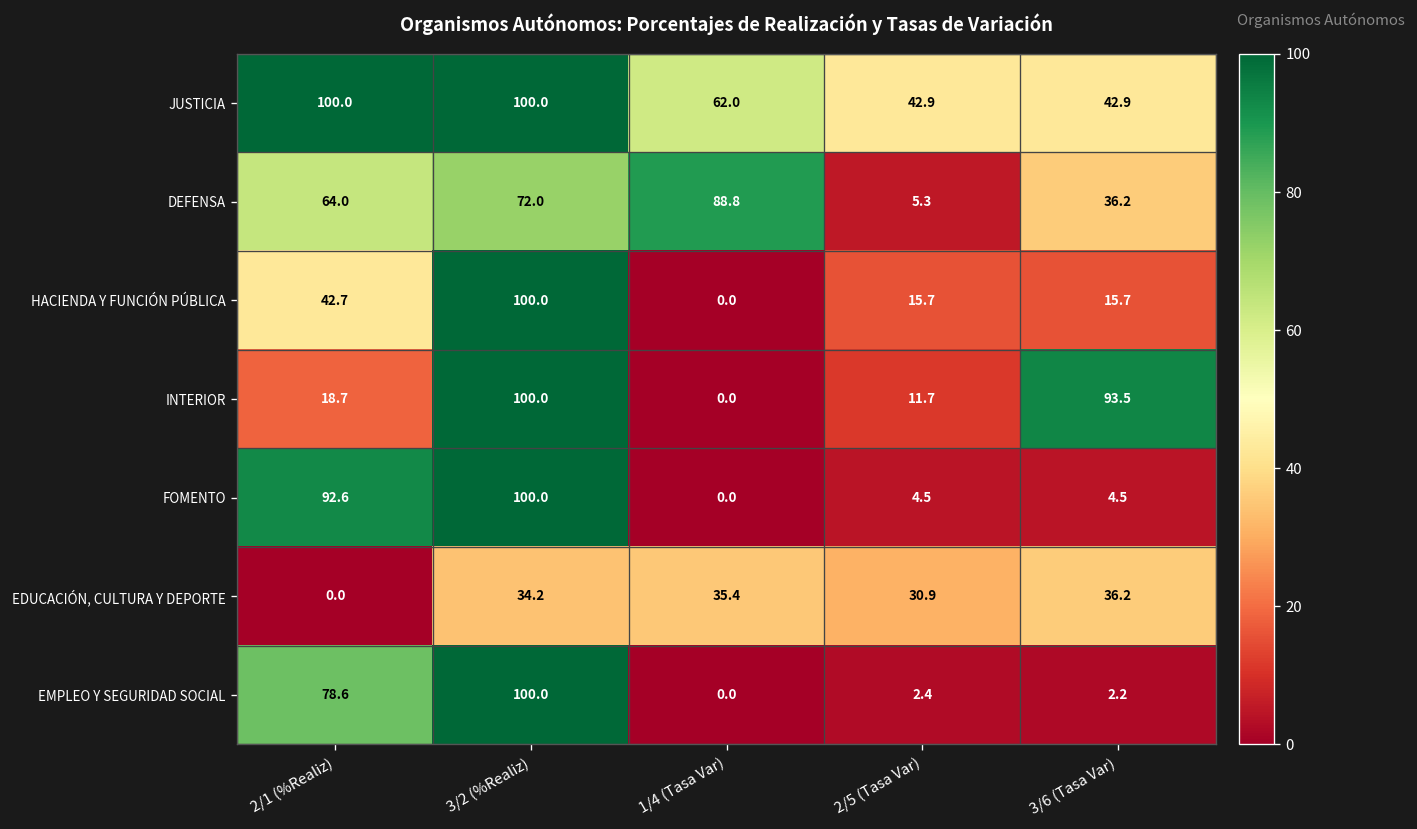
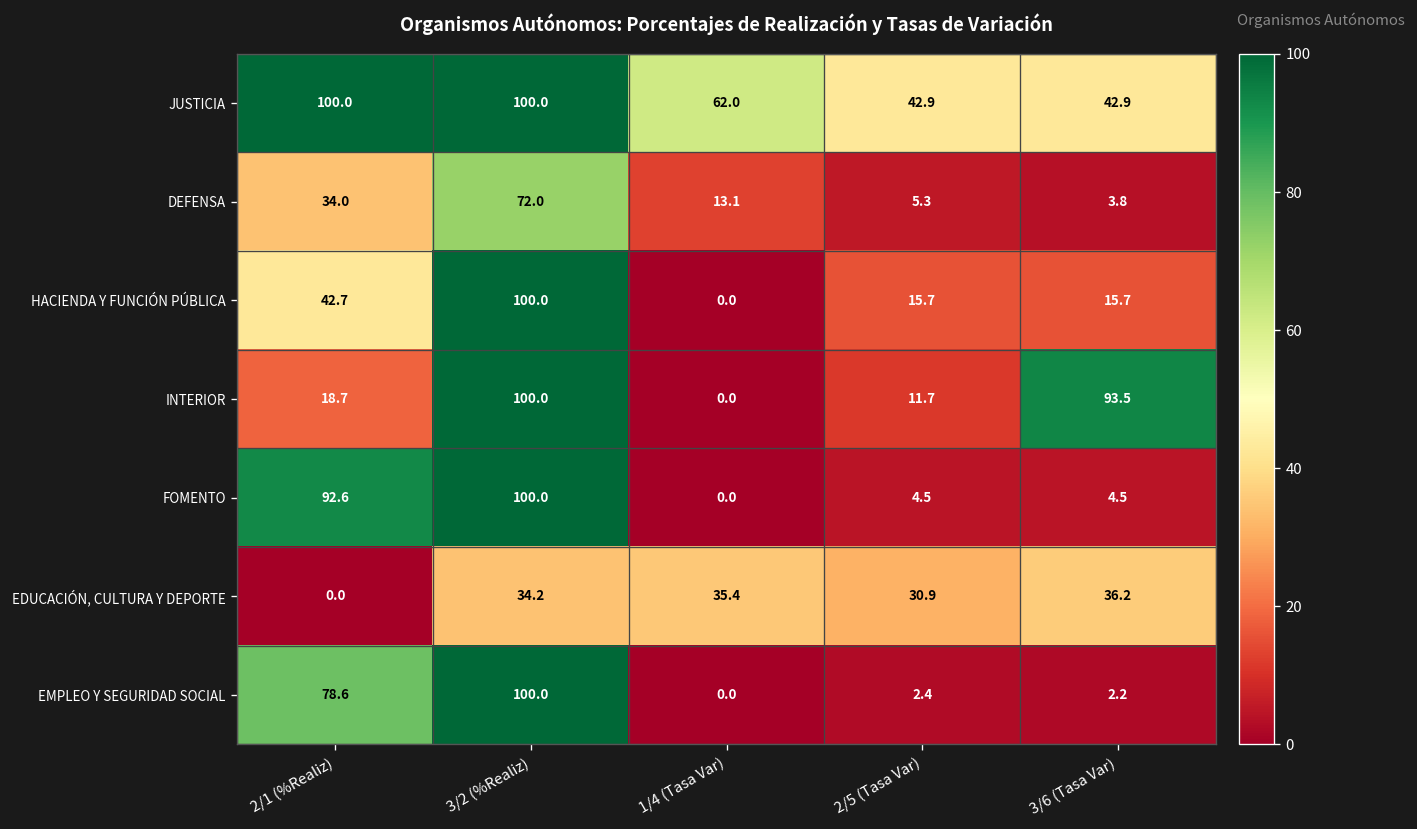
DEFENSA, 2/1 (%Realiz): 64.0 -> 34.0
DEFENSA, 1/4 (Tasa Var): 88.8 -> 13.1
DEFENSA, 3/6 (Tasa Var): 36.2 -> 3.8
